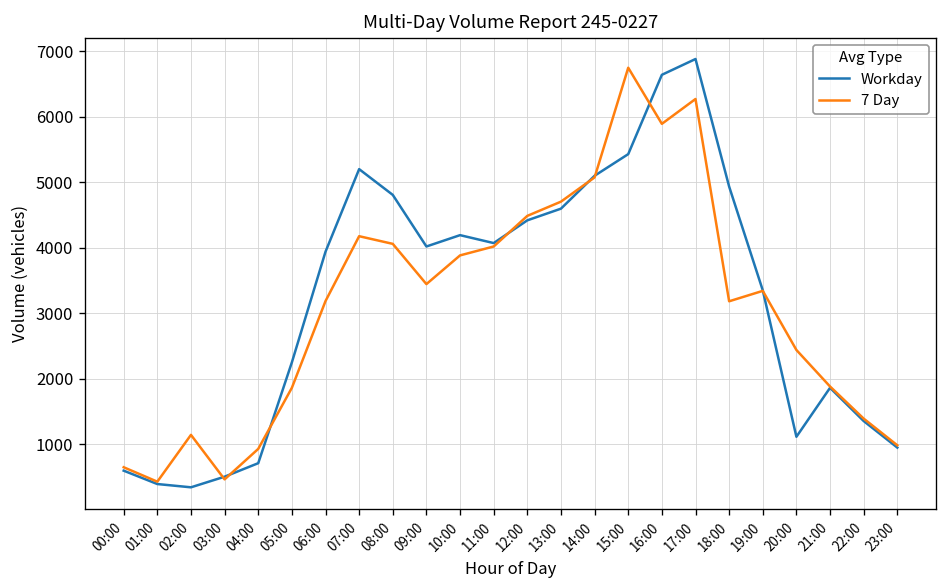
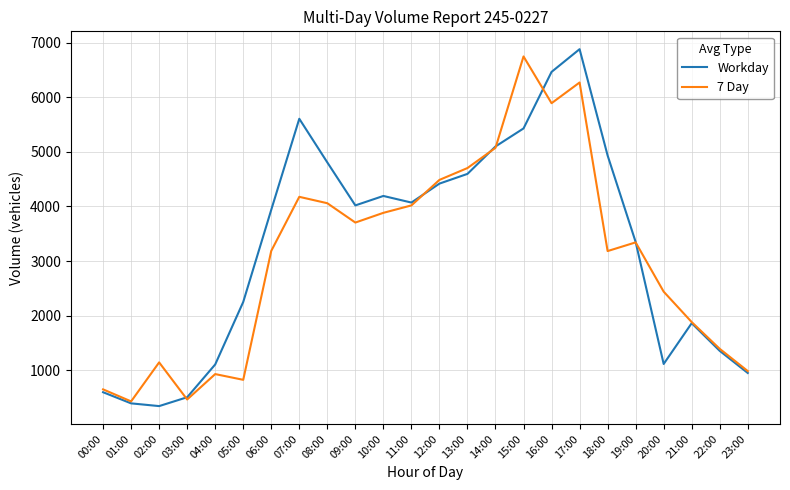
Workday, 04:00: 700 -> 1100
7 Day, 05:00: 1900 -> 800
Workday, 07:00: 5200 -> 5600
7 Day, 09:00: 3400 -> 3700
Workday, 16:00: 6600 -> 6500
